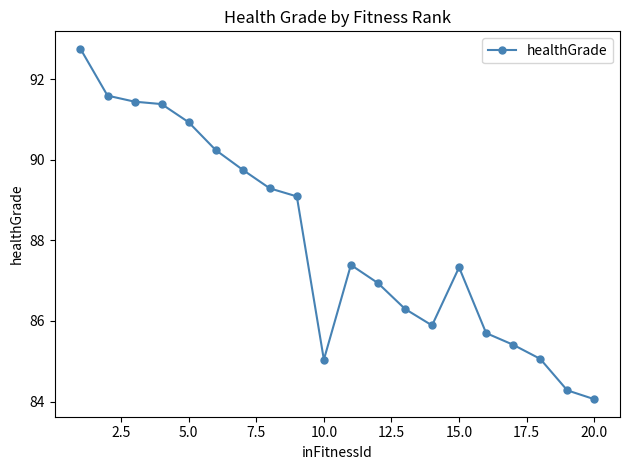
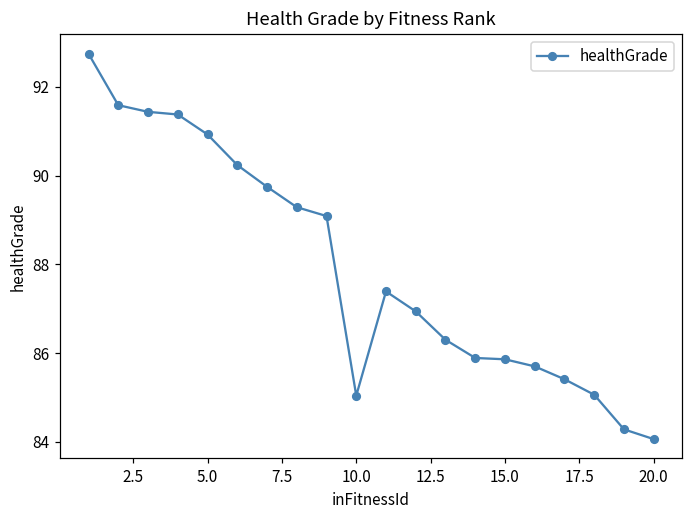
15.0: 87.3 -> 85.9
